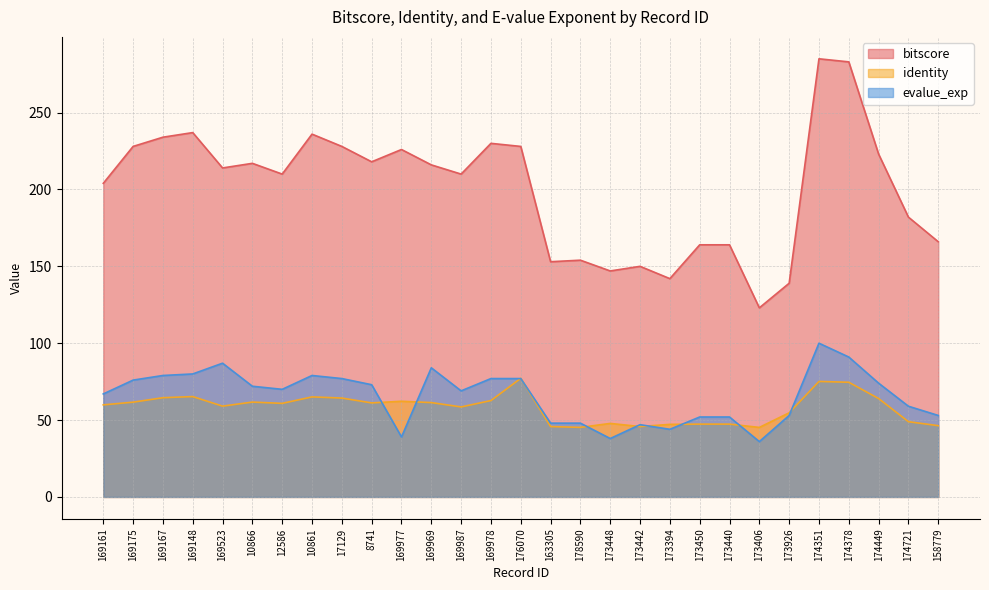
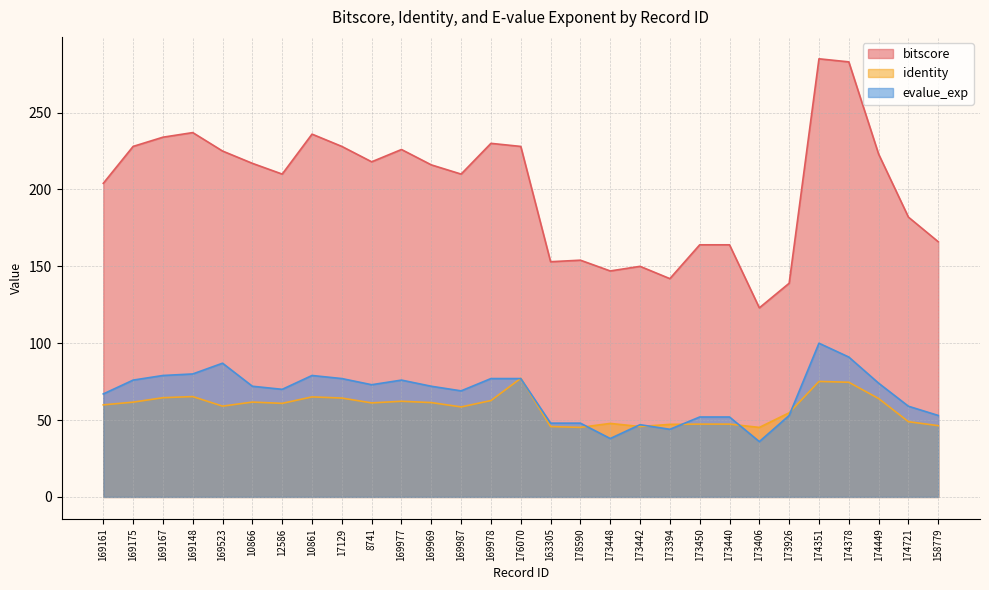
bitscore, 169523: 214 -> 225
evalue_exp, 169977: 39 -> 76
evalue_exp, 169969: 84 -> 72
